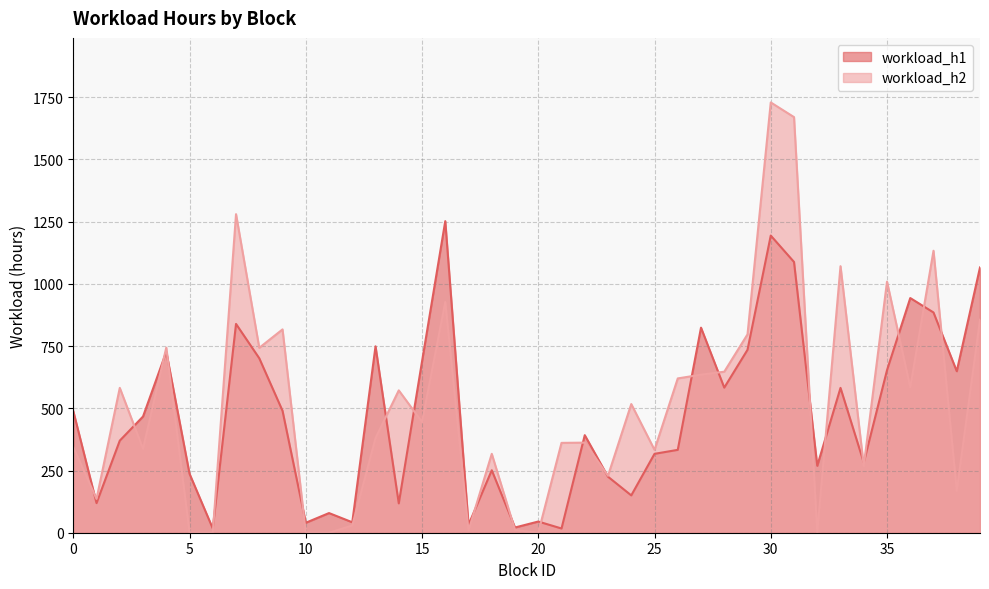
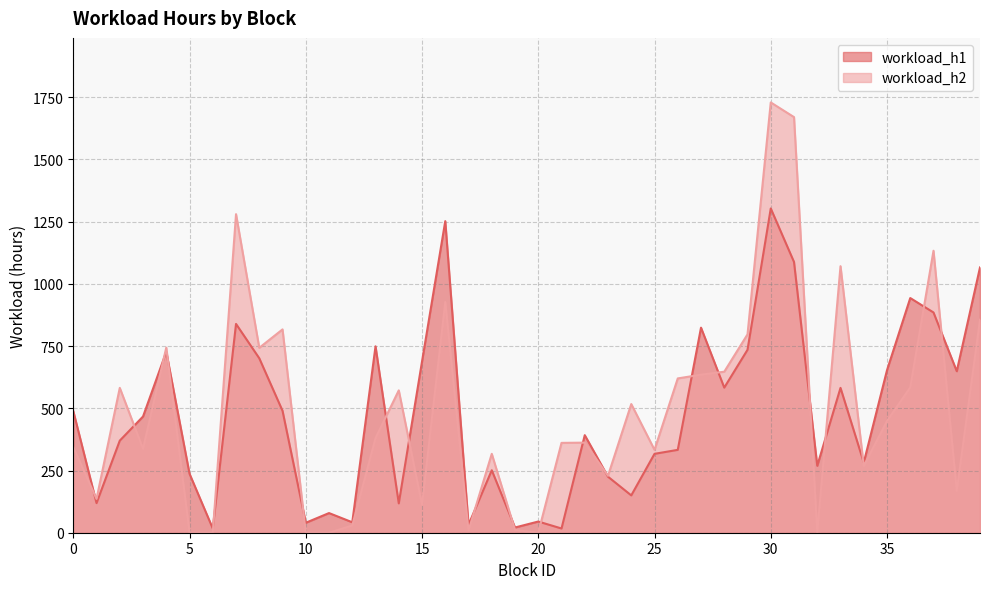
workload_h2, 15: 450 -> 110
workload_h1, 30: 1190 -> 1300
workload_h2, 35: 1010 -> 450
